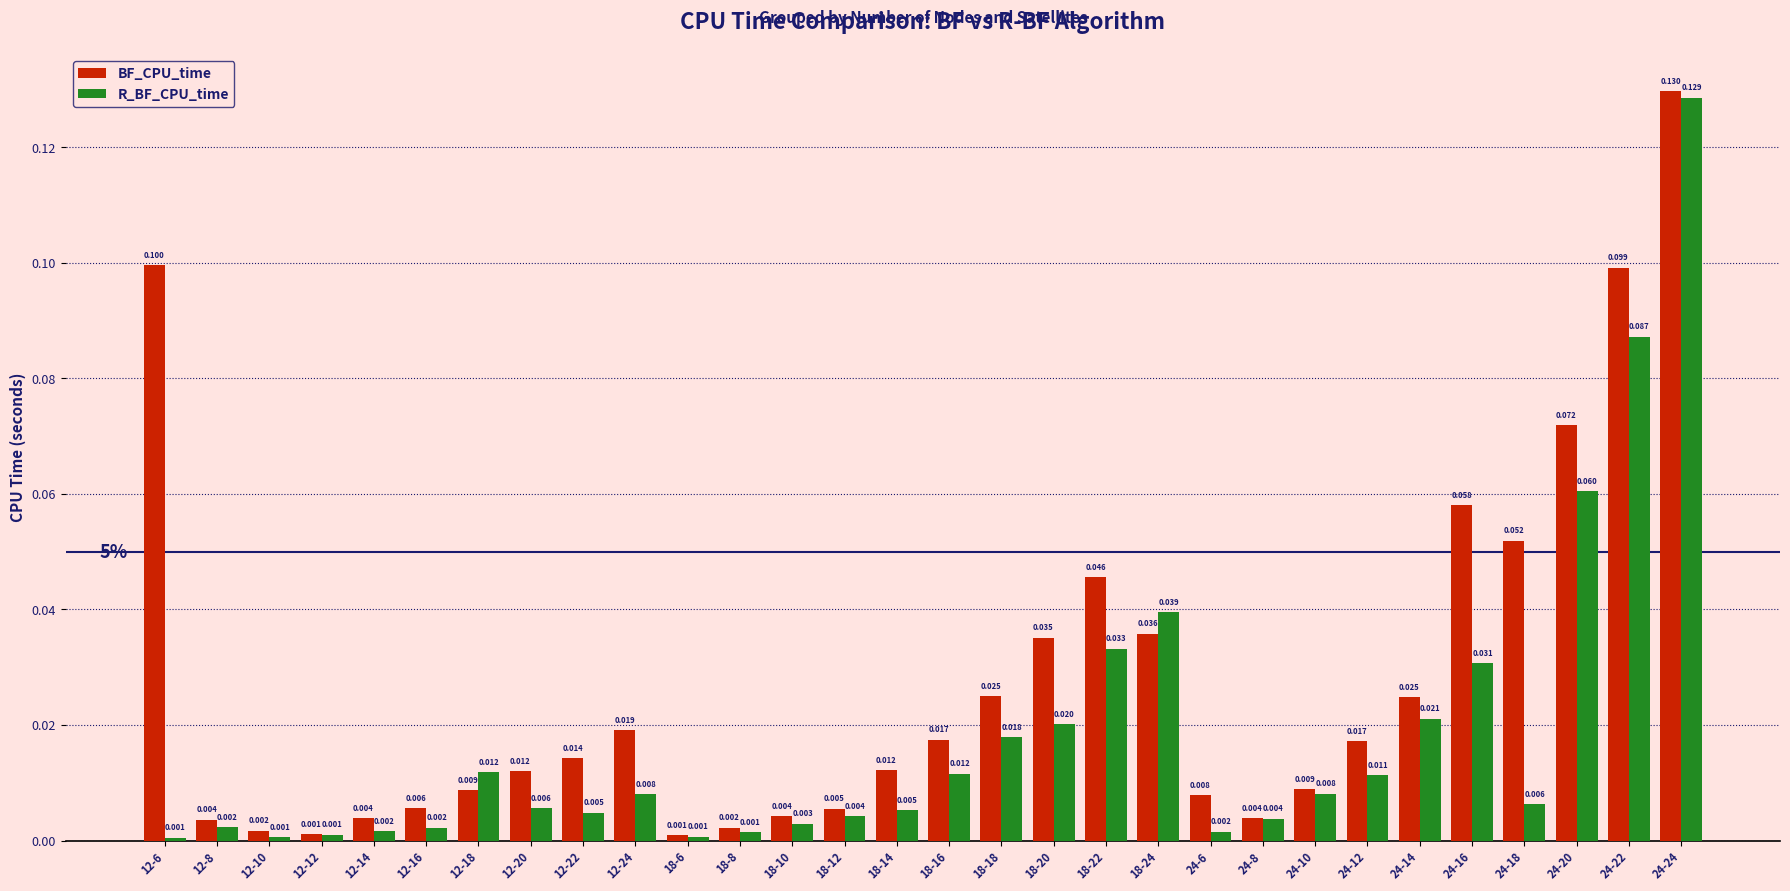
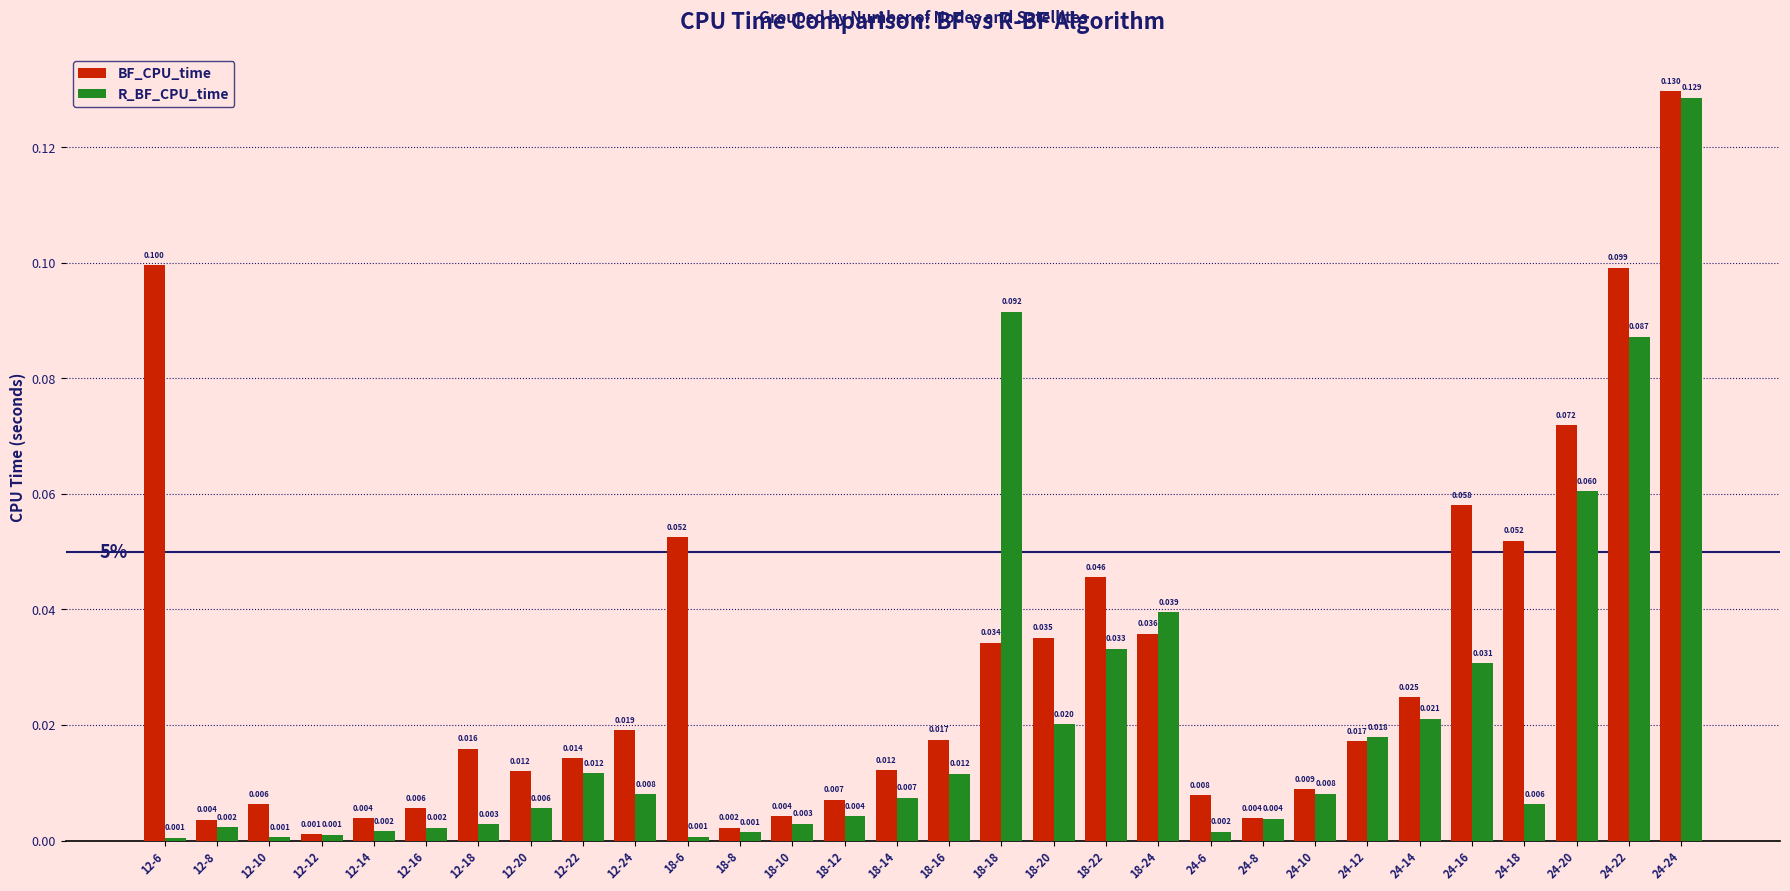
BF_CPU_time, 12-10: 0.002 -> 0.006
BF_CPU_time, 12-18: 0.009 -> 0.016
R_BF_CPU_time, 12-18: 0.012 -> 0.003
R_BF_CPU_time, 12-22: 0.005 -> 0.012
BF_CPU_time, 18-6: 0.001 -> 0.052
BF_CPU_time, 18-12: 0.005 -> 0.007
R_BF_CPU_time, 18-14: 0.005 -> 0.007
BF_CPU_time, 18-18: 0.025 -> 0.034
R_BF_CPU_time, 18-18: 0.018 -> 0.092
R_BF_CPU_time, 24-12: 0.011 -> 0.018
